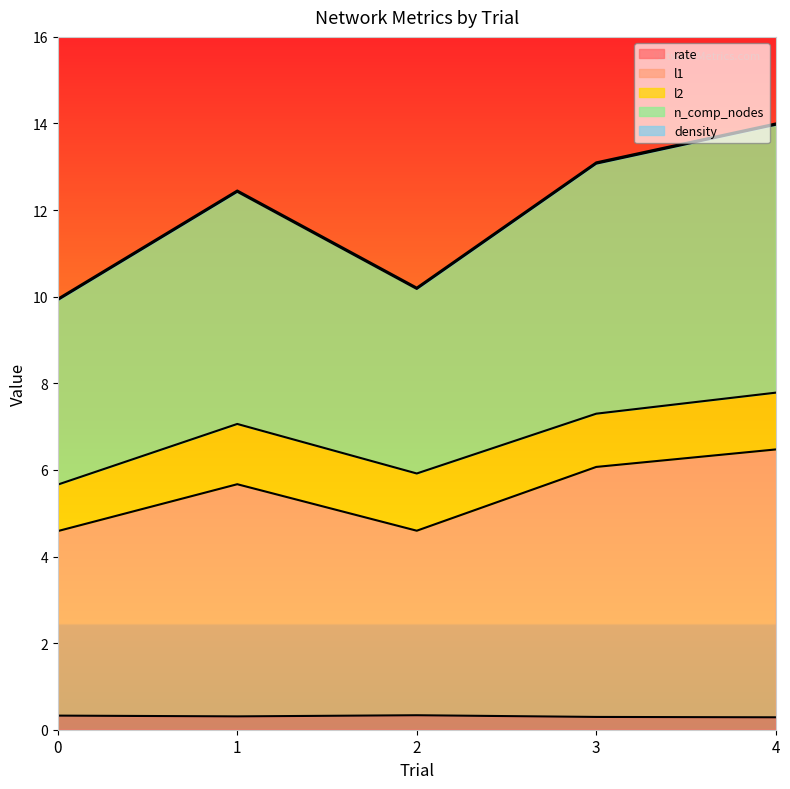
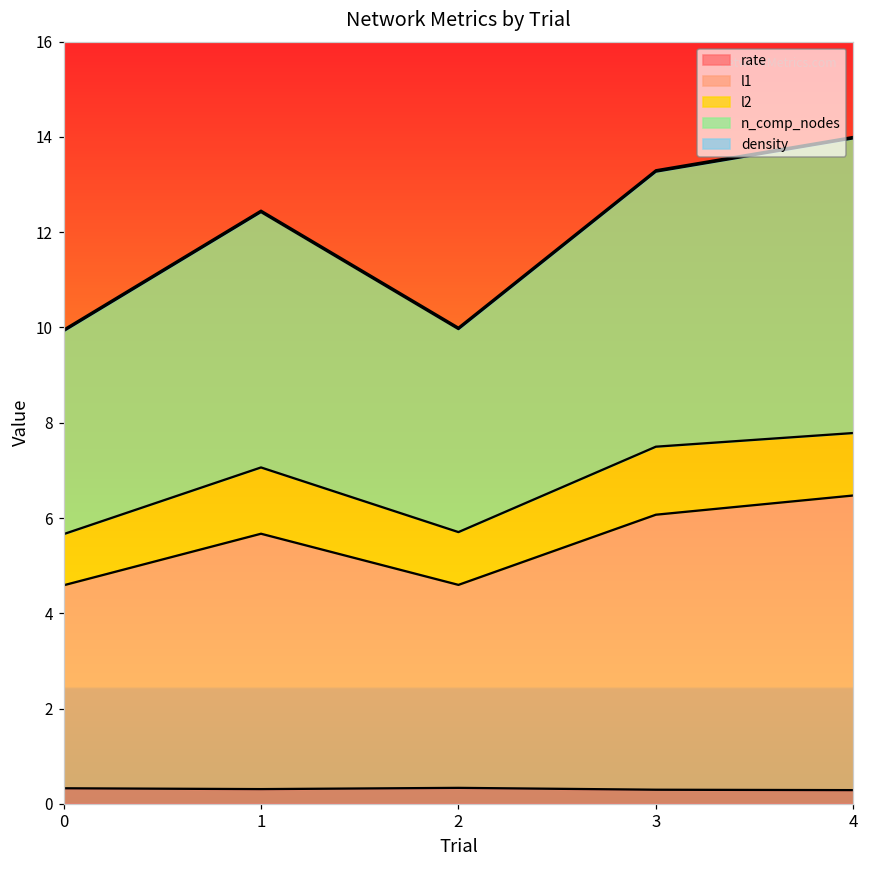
l2, 2: 1.3 -> 1.1
l2, 3: 1.2 -> 1.4
